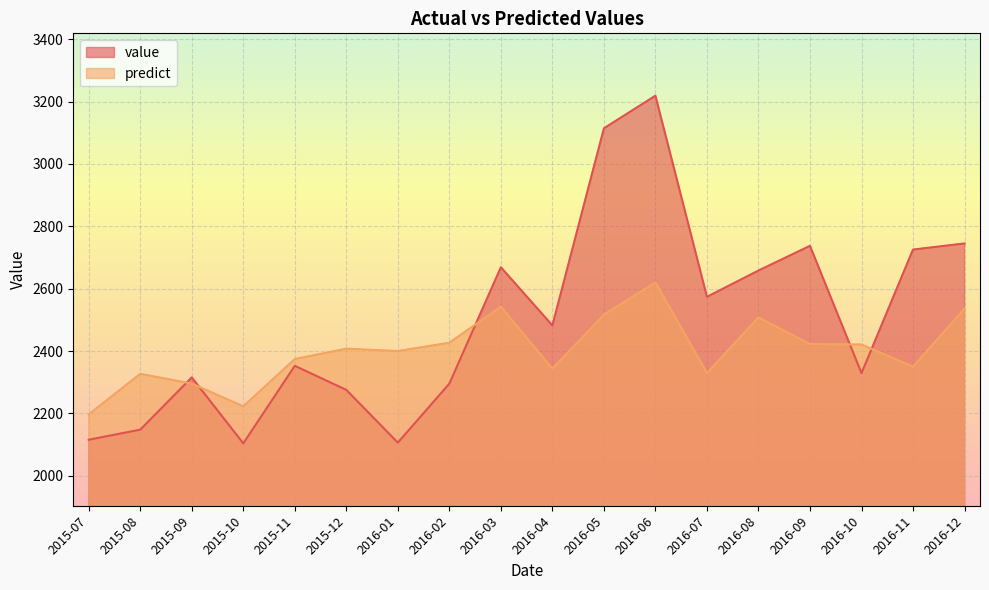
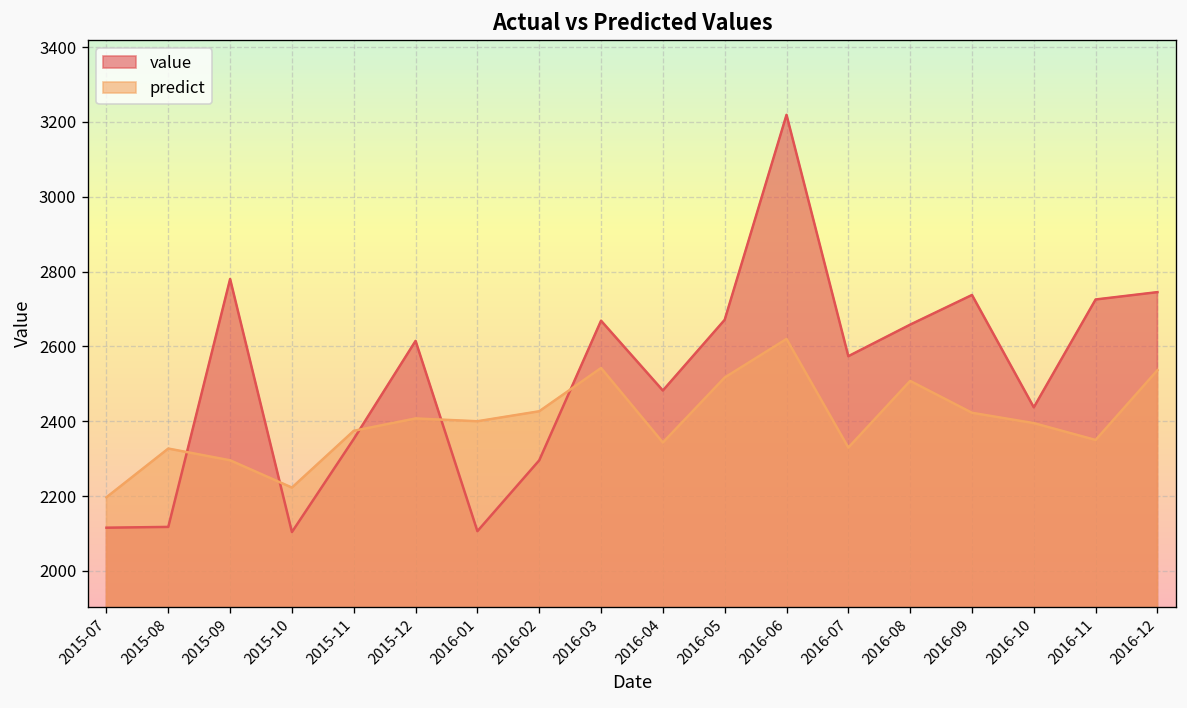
value, 2015-08: 2150 -> 2120
value, 2015-09: 2320 -> 2780
value, 2015-12: 2280 -> 2610
value, 2016-05: 3110 -> 2670
value, 2016-10: 2330 -> 2440
predict, 2016-10: 2420 -> 2390
